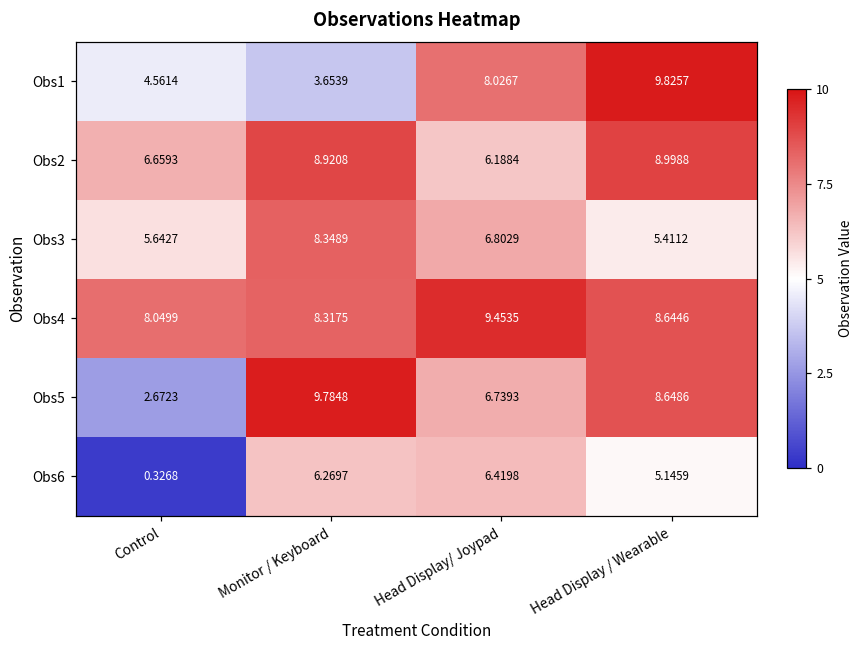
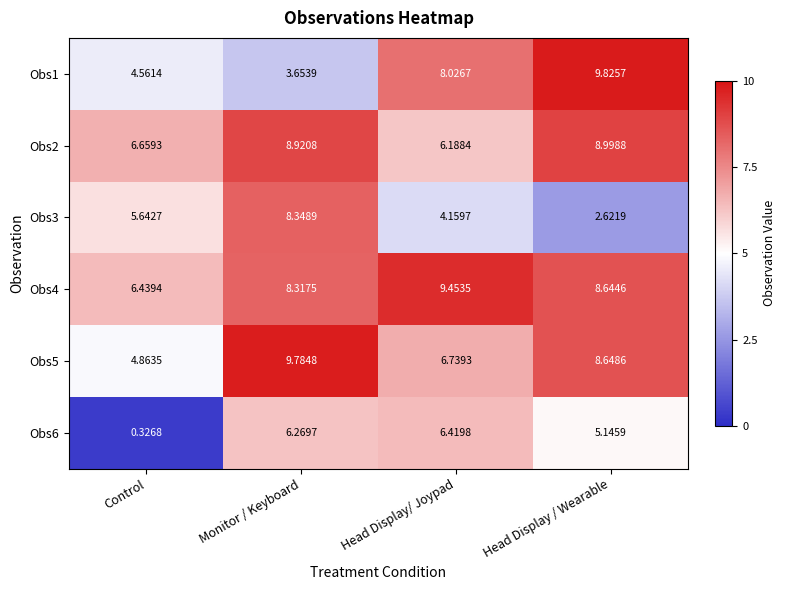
Obs3, Head Display/ Joypad: 6.8029 -> 4.1597
Obs3, Head Display / Wearable: 5.4112 -> 2.6219
Obs4, Control: 8.0499 -> 6.4394
Obs5, Control: 2.6723 -> 4.8635
